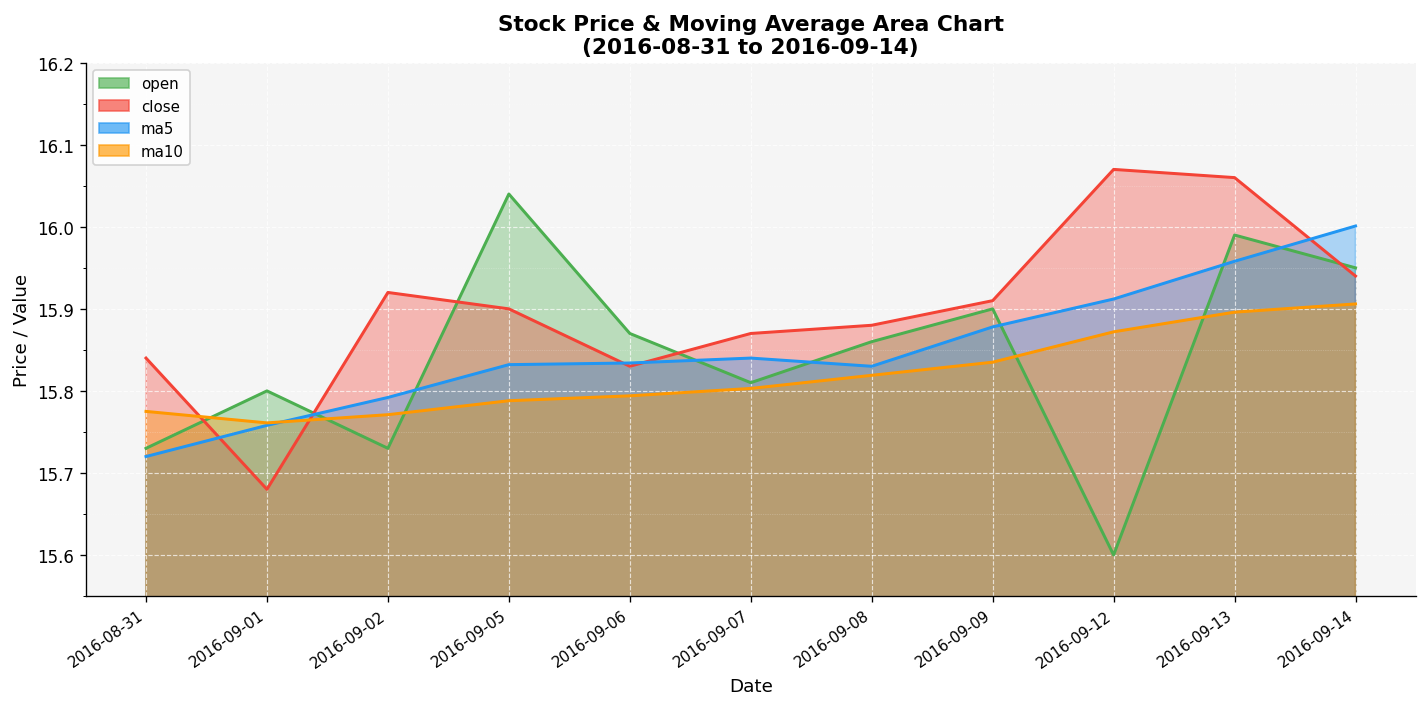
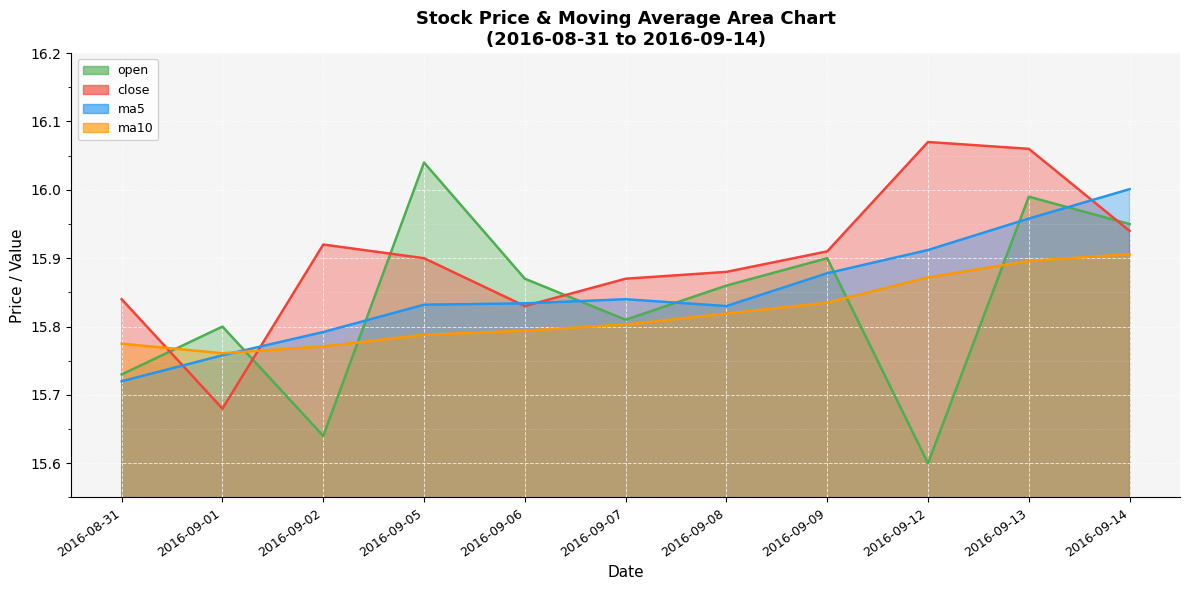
open, 2016-09-02: 15.73 -> 15.64
